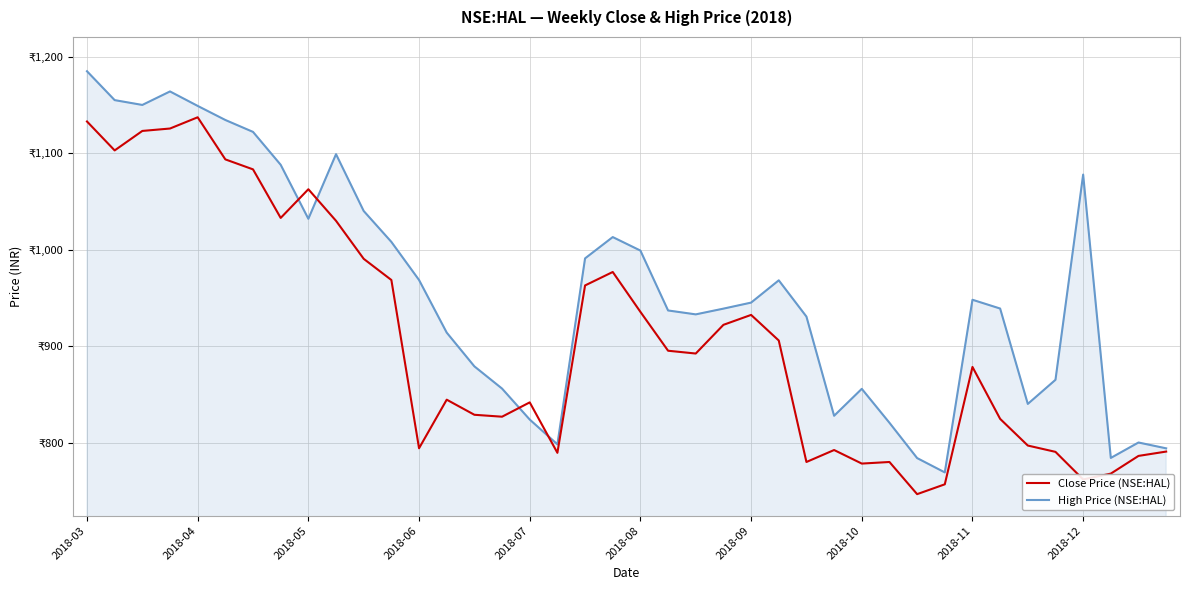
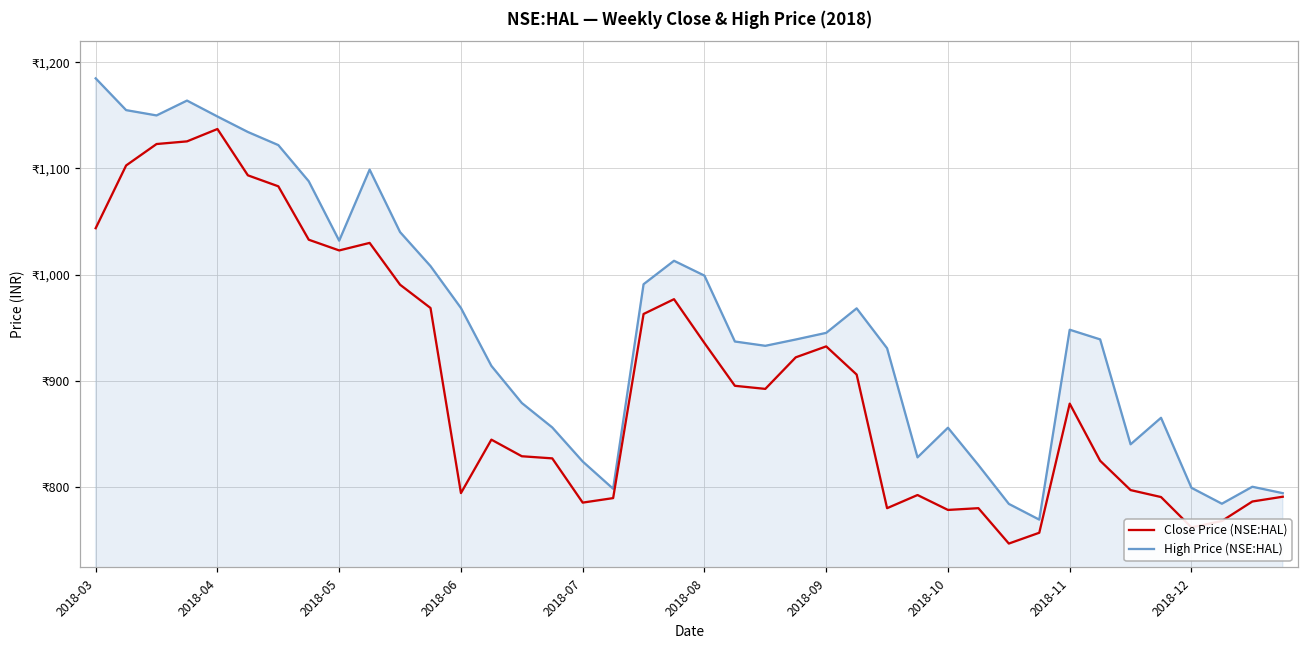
Close Price (NSE:HAL), 2018-03: ₹1,130 -> ₹1,040
Close Price (NSE:HAL), 2018-05: ₹1,060 -> ₹1,020
Close Price (NSE:HAL), 2018-07: ₹840 -> ₹790
High Price (NSE:HAL), 2018-12: ₹1,080 -> ₹800
